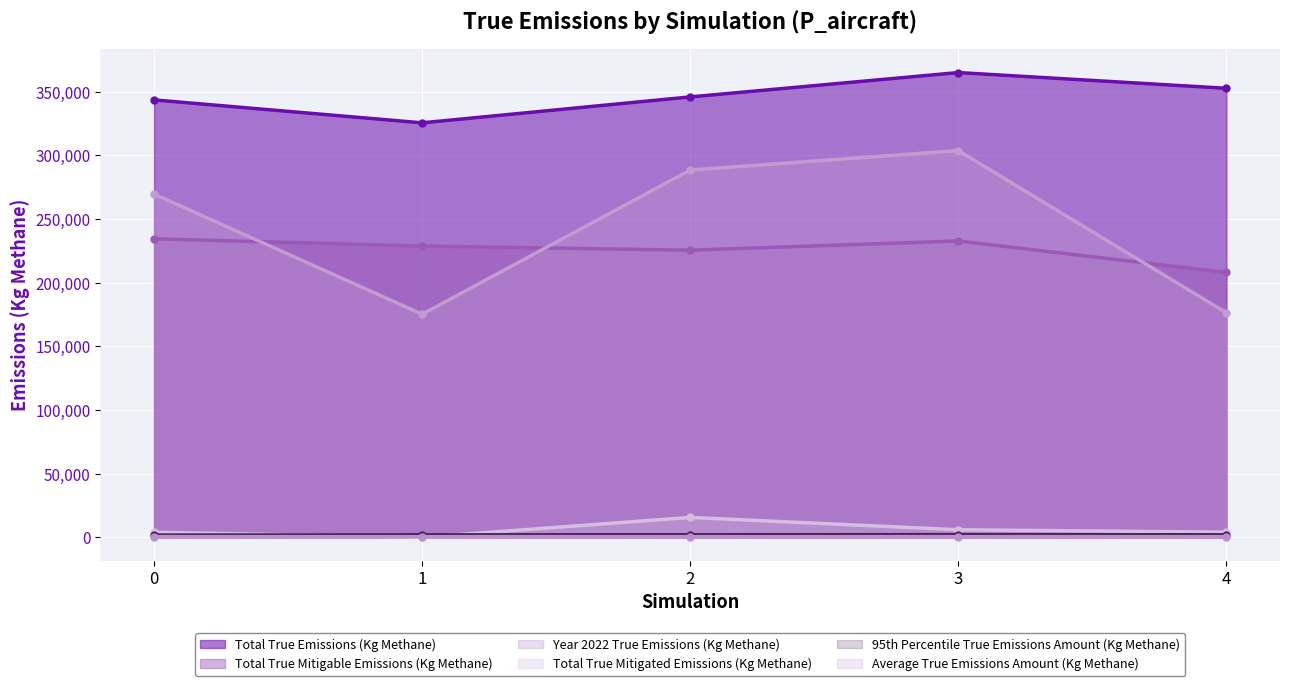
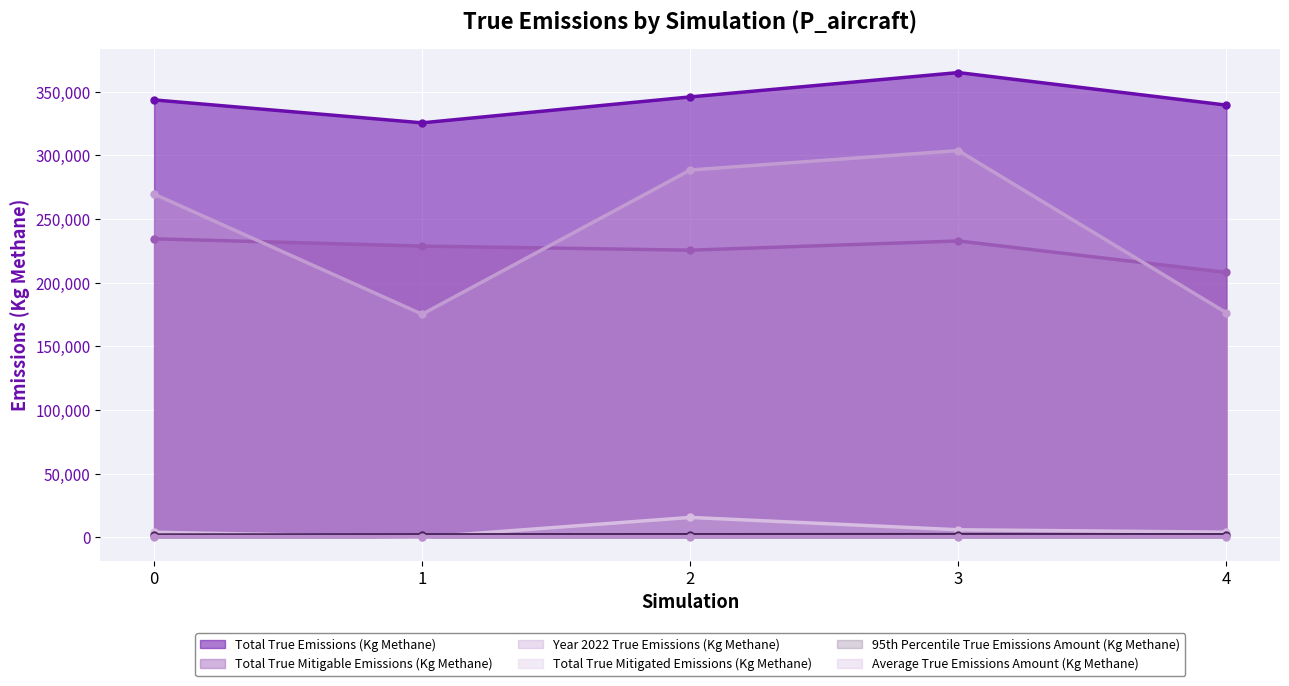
Total True Emissions (Kg Methane), 4: 353,000 -> 339,000
